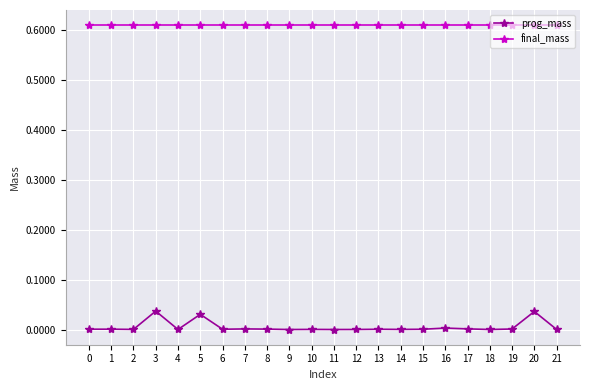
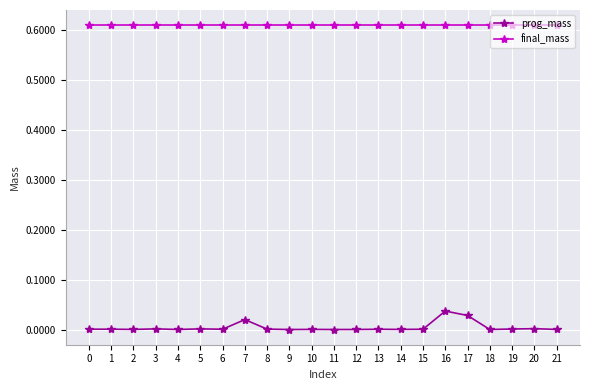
prog_mass, 3: 0.04 -> 0.00
prog_mass, 5: 0.03 -> 0.00
prog_mass, 7: 0.00 -> 0.02
prog_mass, 16: 0.00 -> 0.04
prog_mass, 17: 0.00 -> 0.03
prog_mass, 20: 0.04 -> 0.00
